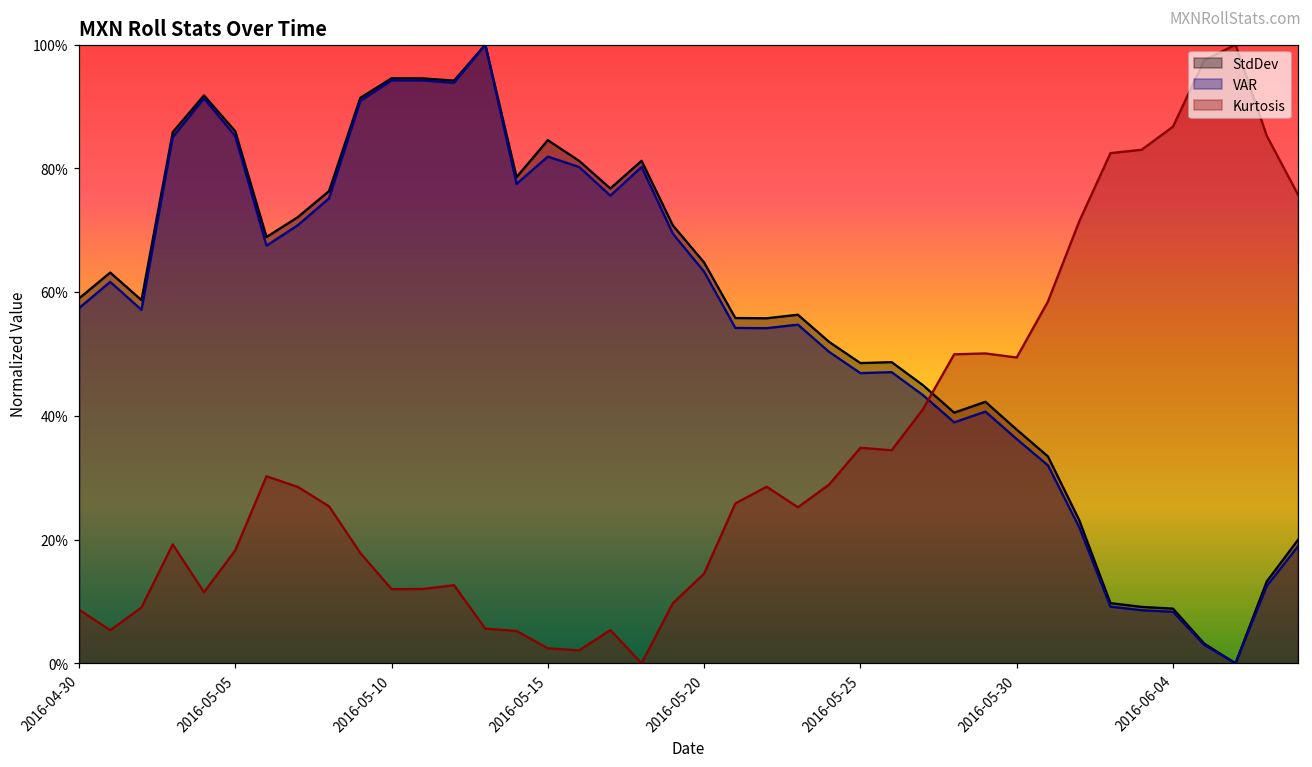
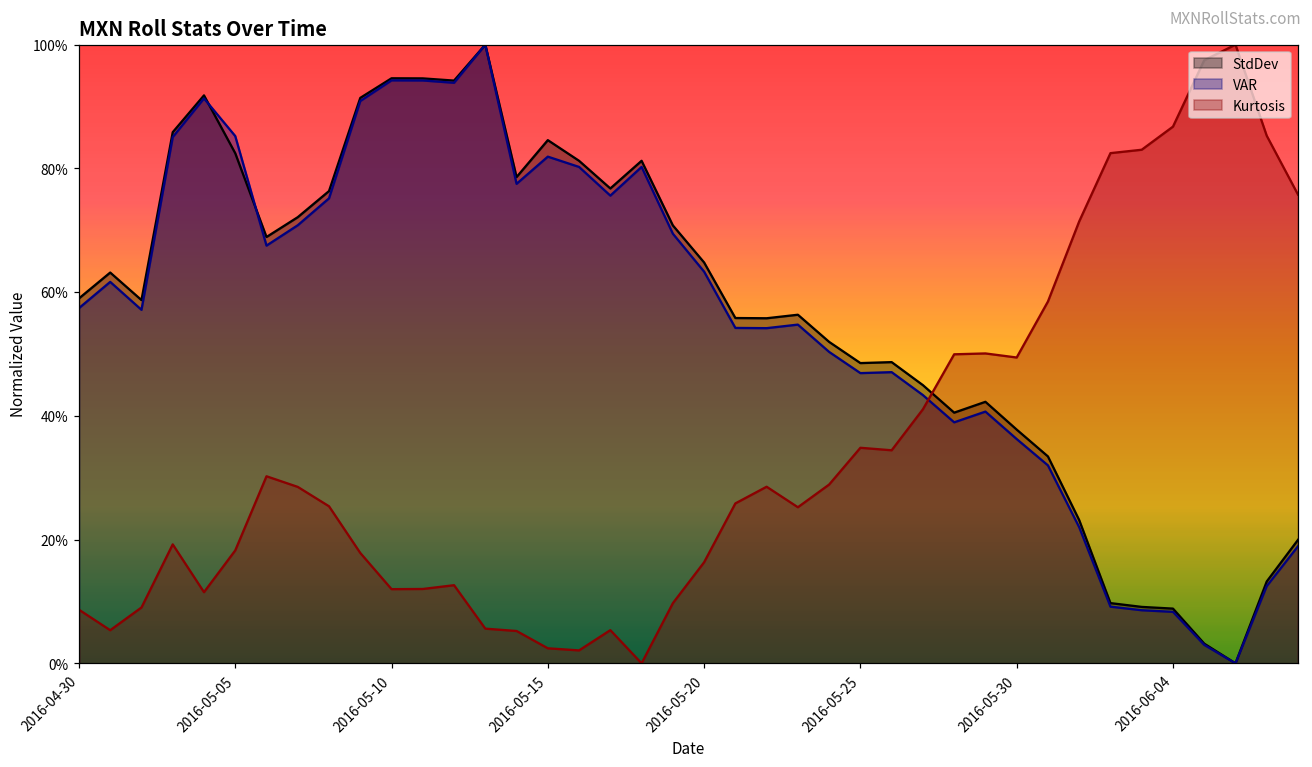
StdDev, 2016-05-05: 86% -> 82%
Kurtosis, 2016-05-20: 14% -> 16%
